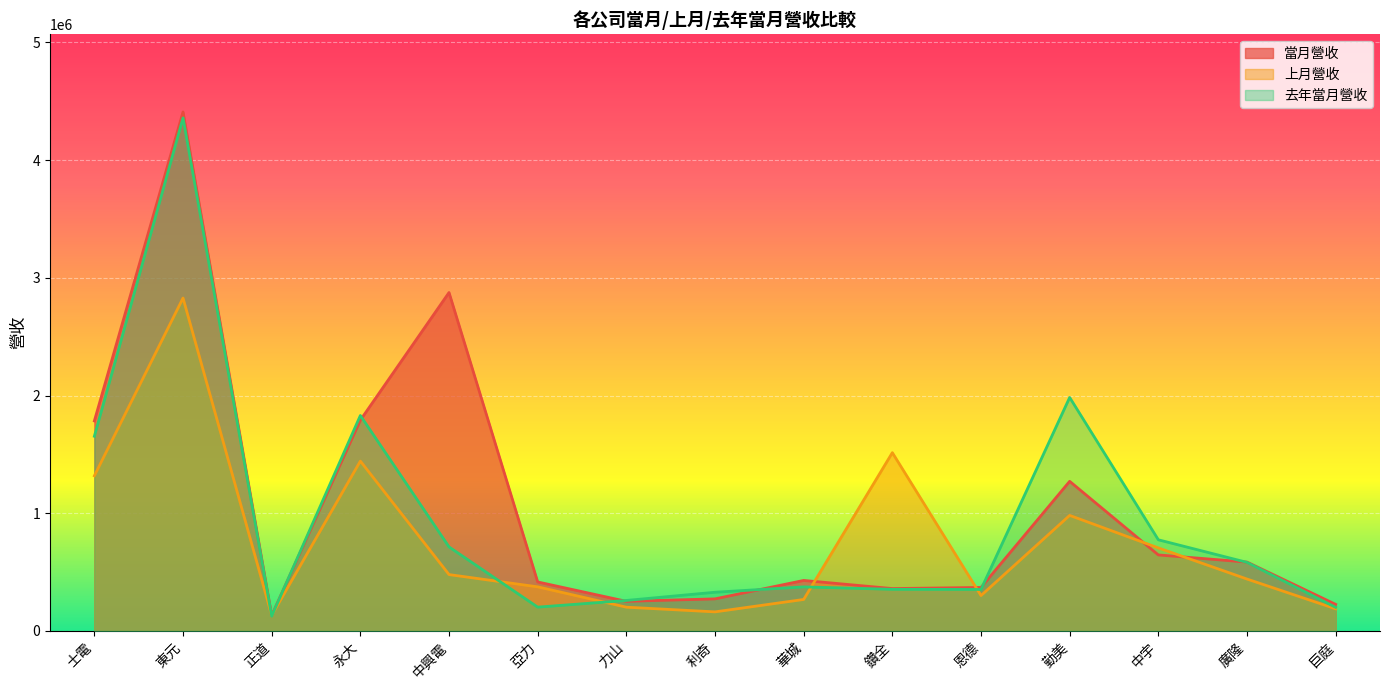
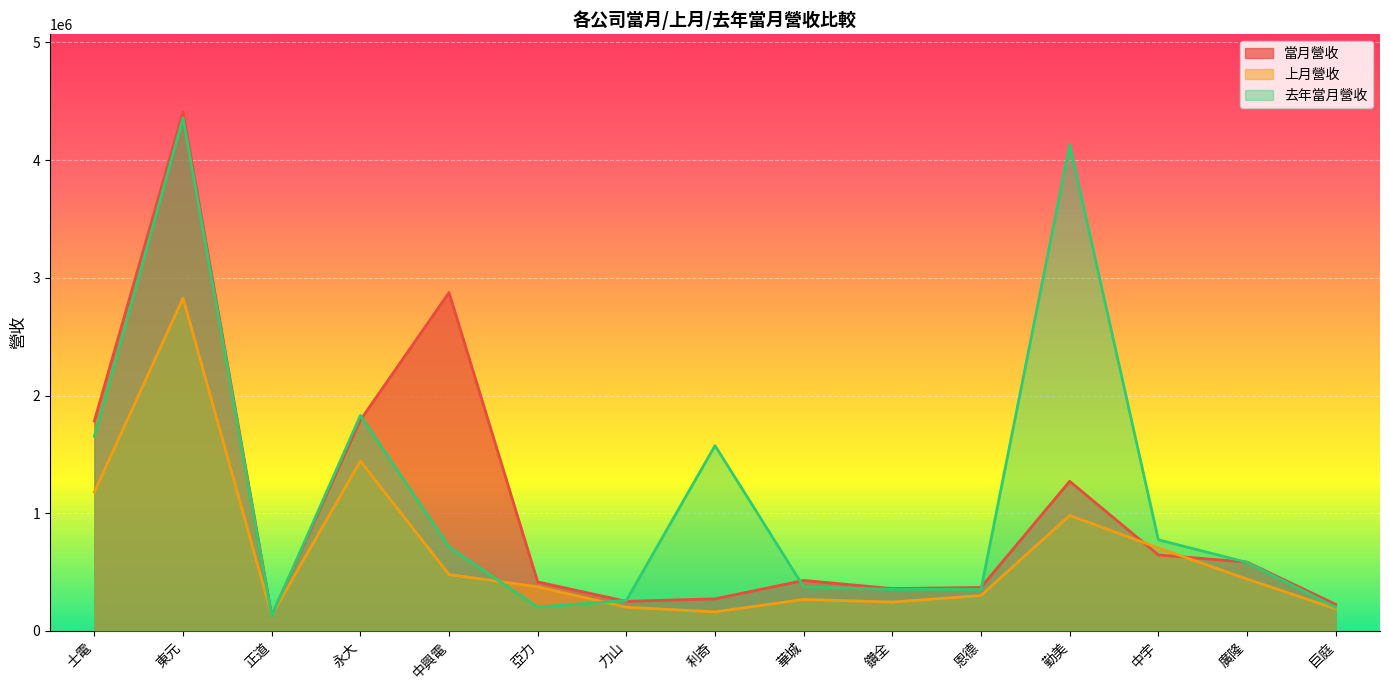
上月營收, 士電: 1320000 -> 1180000
去年當月營收, 利奇: 330000 -> 1570000
上月營收, 鑽全: 1510000 -> 250000
去年當月營收, 勤美: 1980000 -> 4130000
